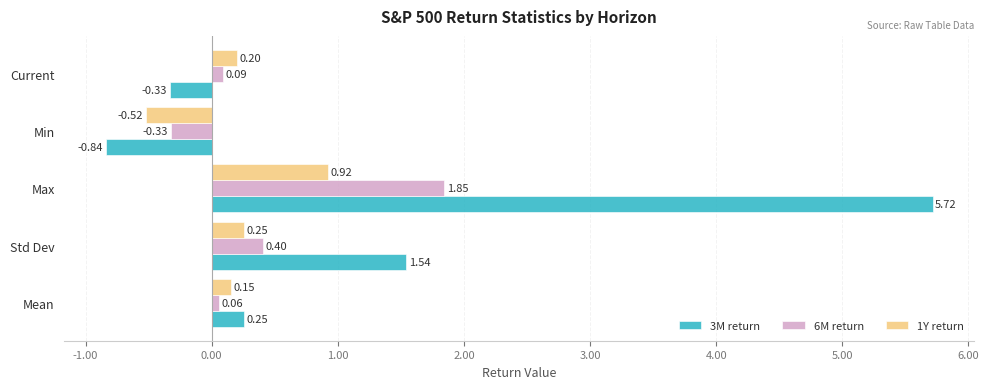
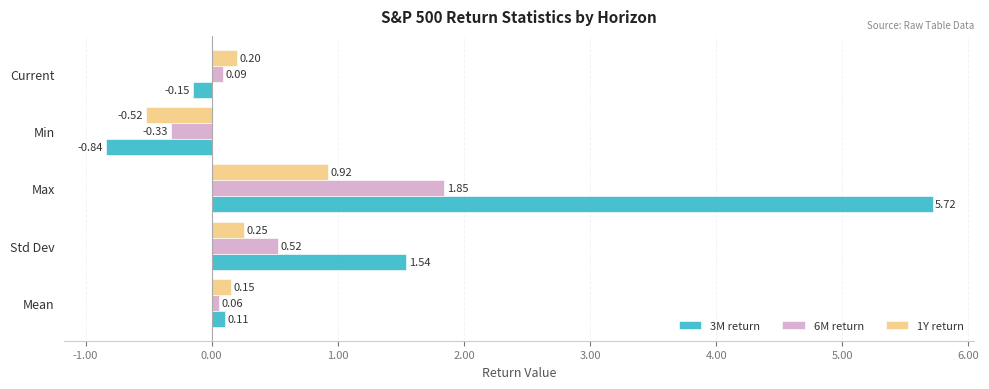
3M return, Current: -0.33 -> -0.15
6M return, Std Dev: 0.40 -> 0.52
3M return, Mean: 0.25 -> 0.11
